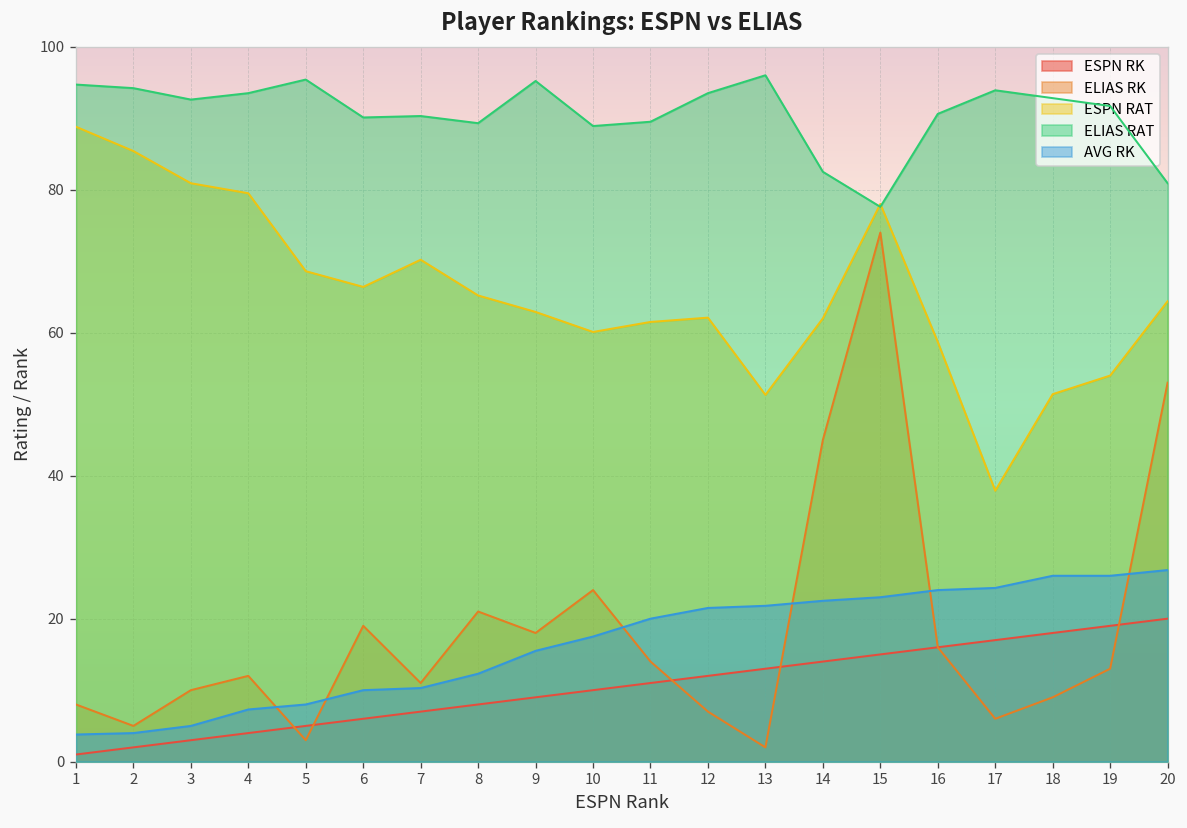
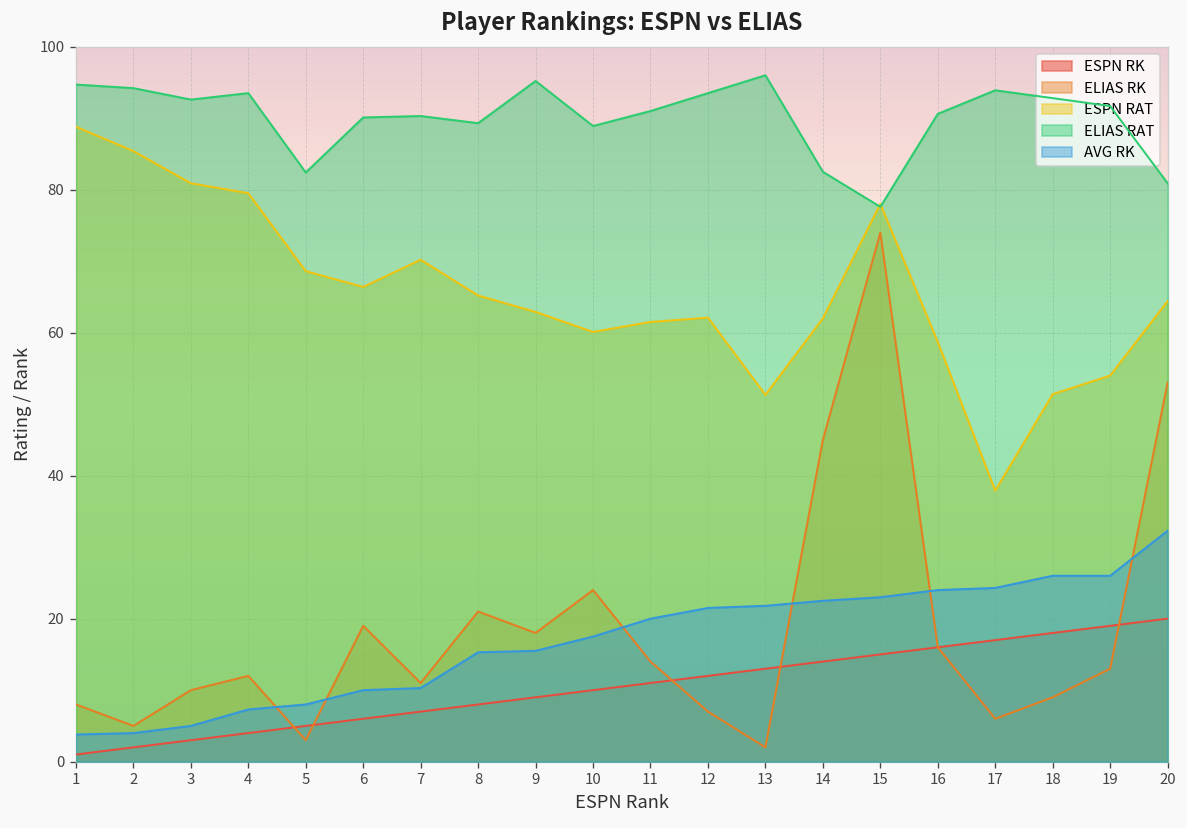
ELIAS RAT, 5: 95 -> 82
AVG RK, 8: 12 -> 15
ELIAS RAT, 11: 90 -> 91
AVG RK, 20: 27 -> 32
